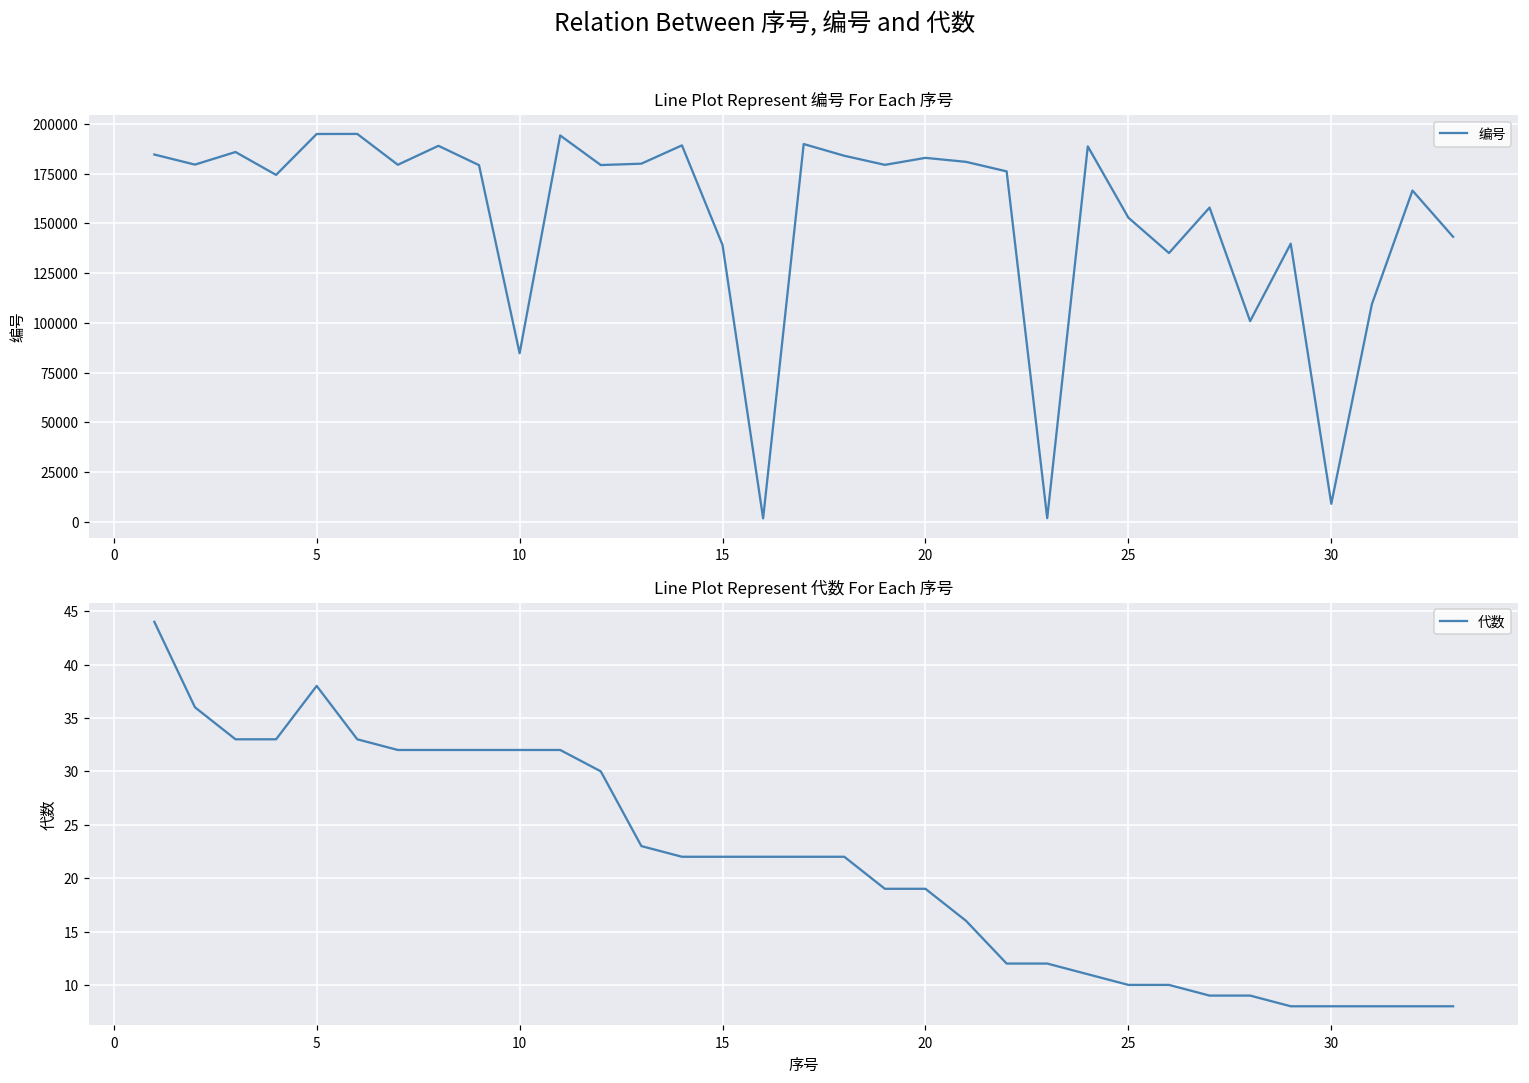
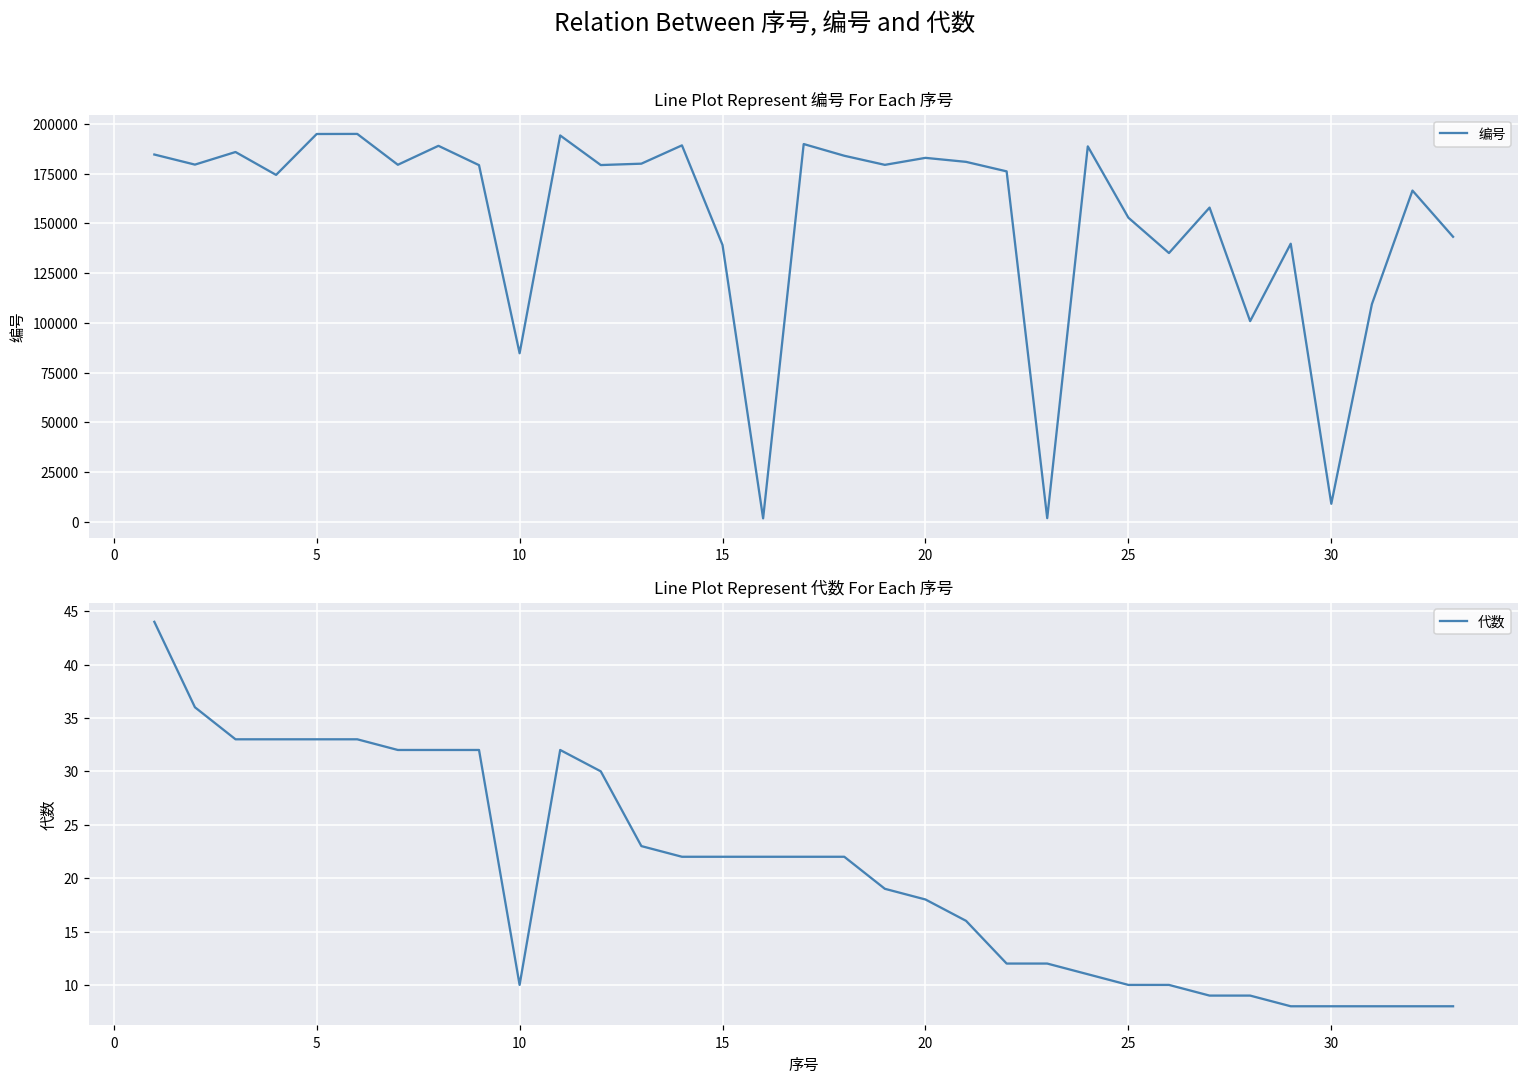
Line Plot Represent 代数 For Each 序号, 5: 38 -> 33
Line Plot Represent 代数 For Each 序号, 10: 32 -> 10
Line Plot Represent 代数 For Each 序号, 20: 19 -> 18
